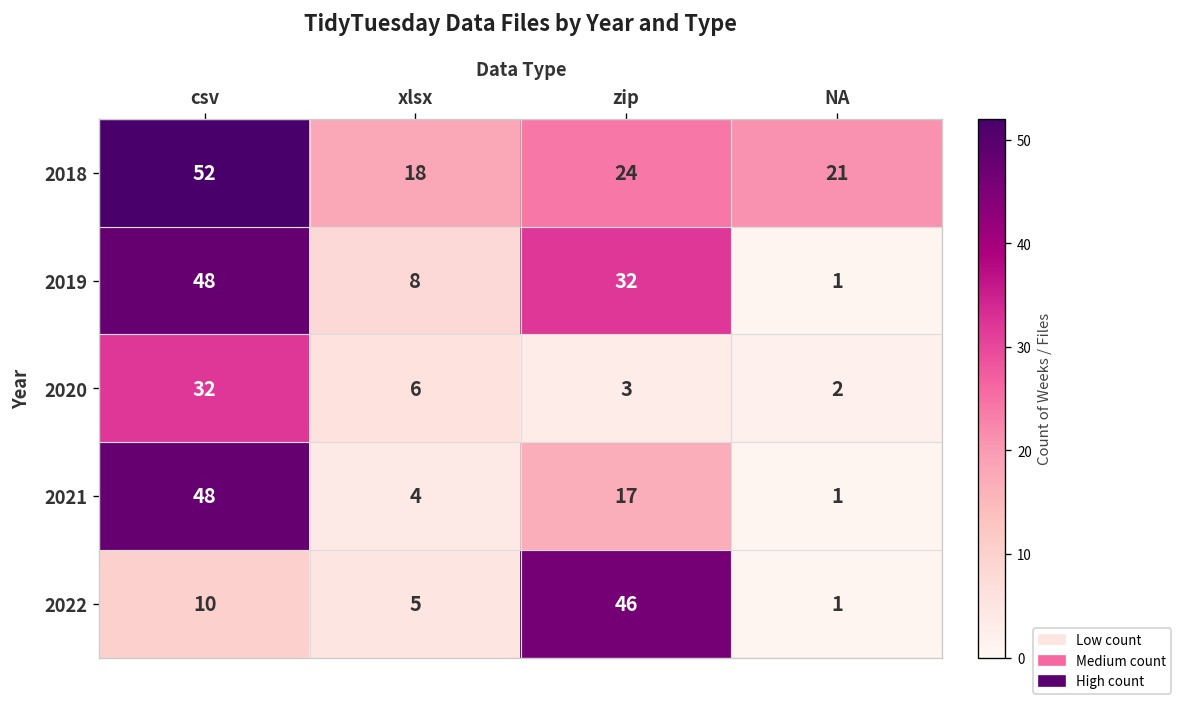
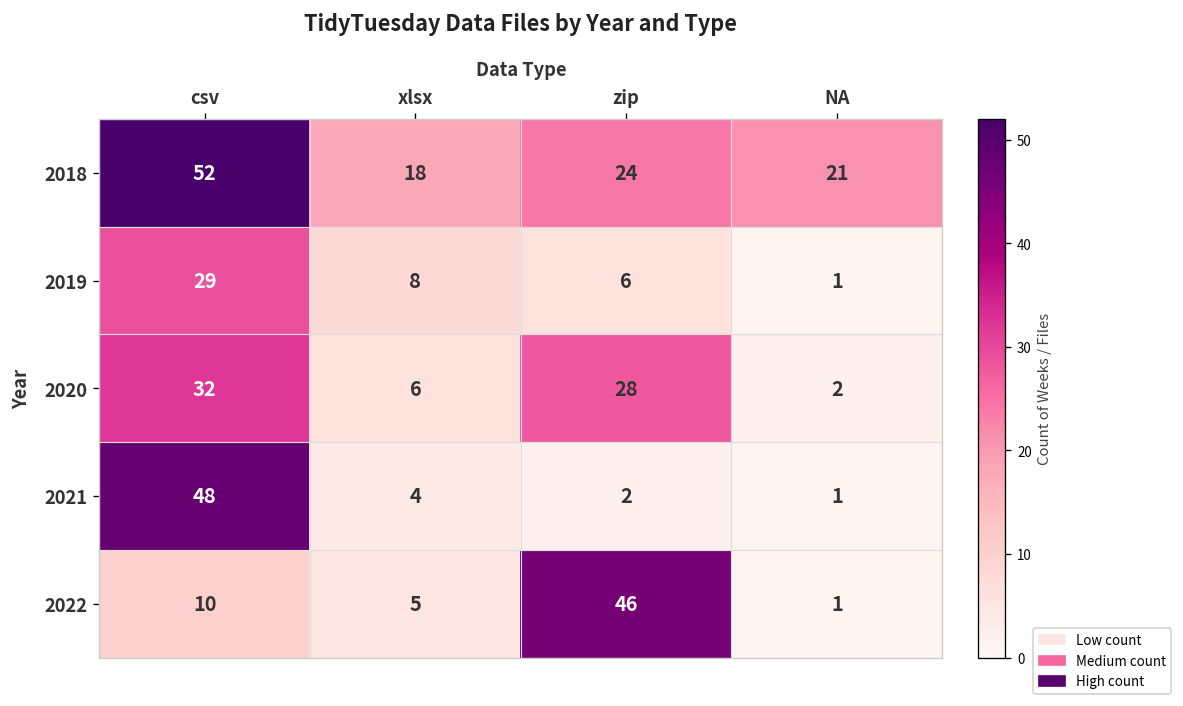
2019, csv: 48 -> 29
2019, zip: 32 -> 6
2020, zip: 3 -> 28
2021, zip: 17 -> 2
